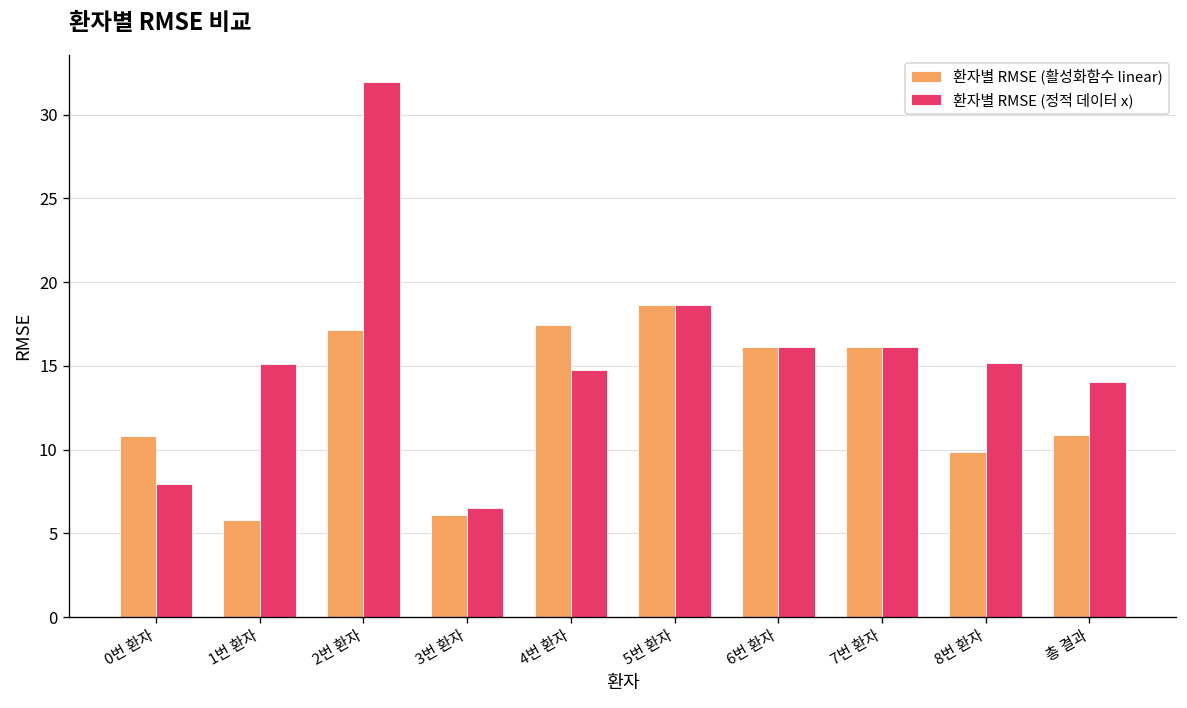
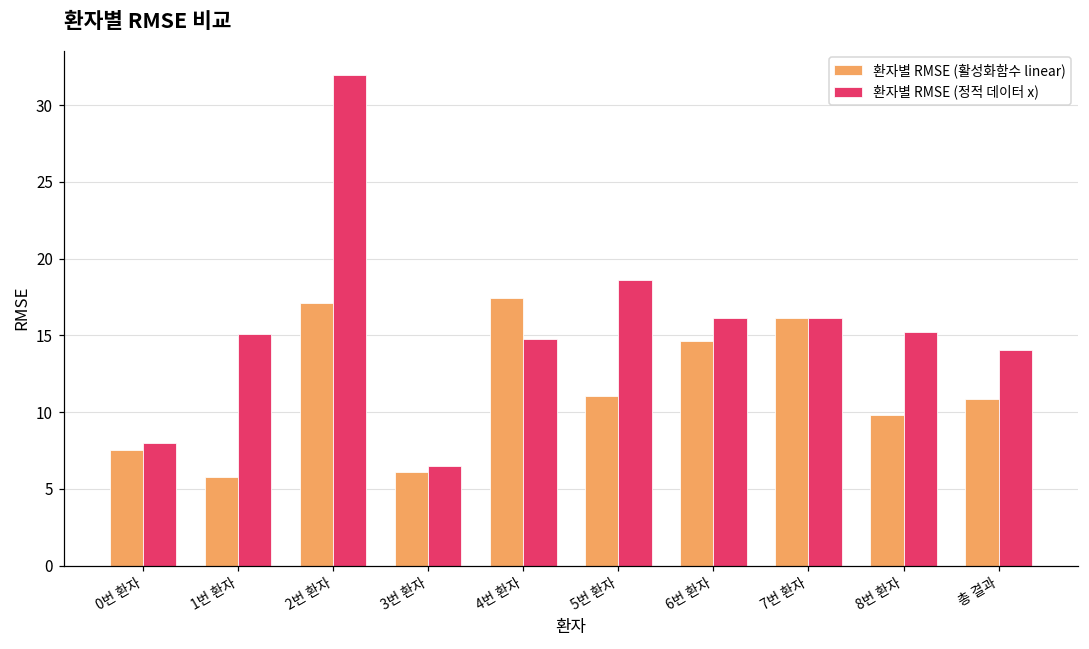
환자별 RMSE (활성화함수 linear), 0번 환자: 10.8 -> 7.6
환자별 RMSE (활성화함수 linear), 5번 환자: 18.6 -> 11.0
환자별 RMSE (활성화함수 linear), 6번 환자: 16.2 -> 14.6
